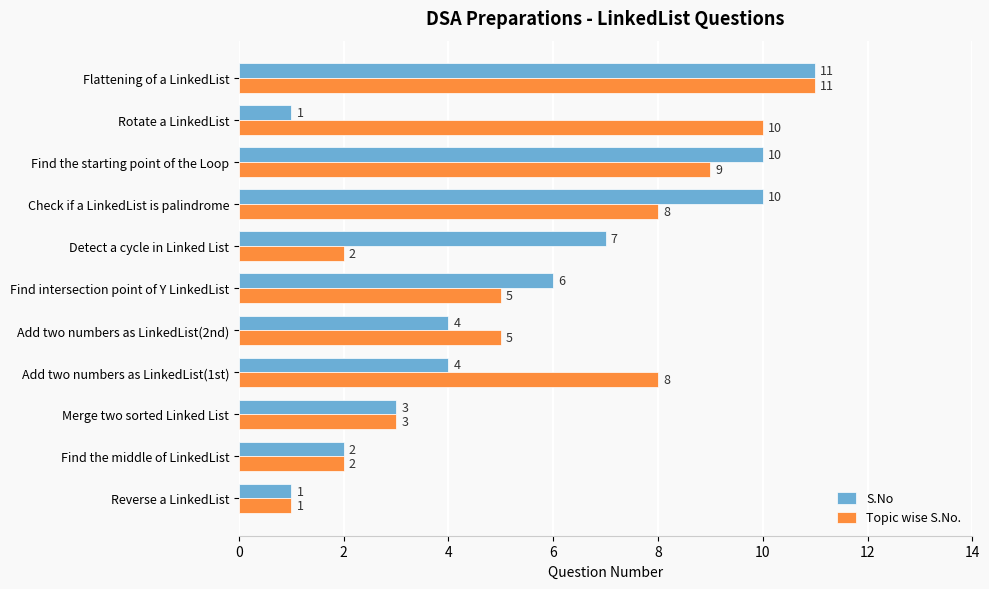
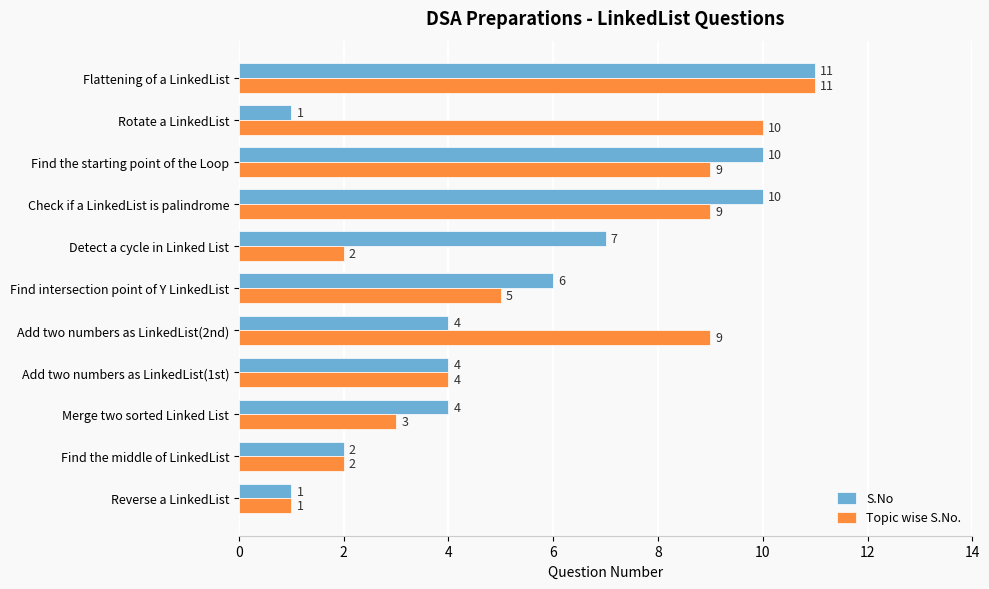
Topic wise S.No., Check if a LinkedList is palindrome: 8 -> 9
Topic wise S.No., Add two numbers as LinkedList(2nd): 5 -> 9
Topic wise S.No., Add two numbers as LinkedList(1st): 8 -> 4
S.No, Merge two sorted Linked List: 3 -> 4
